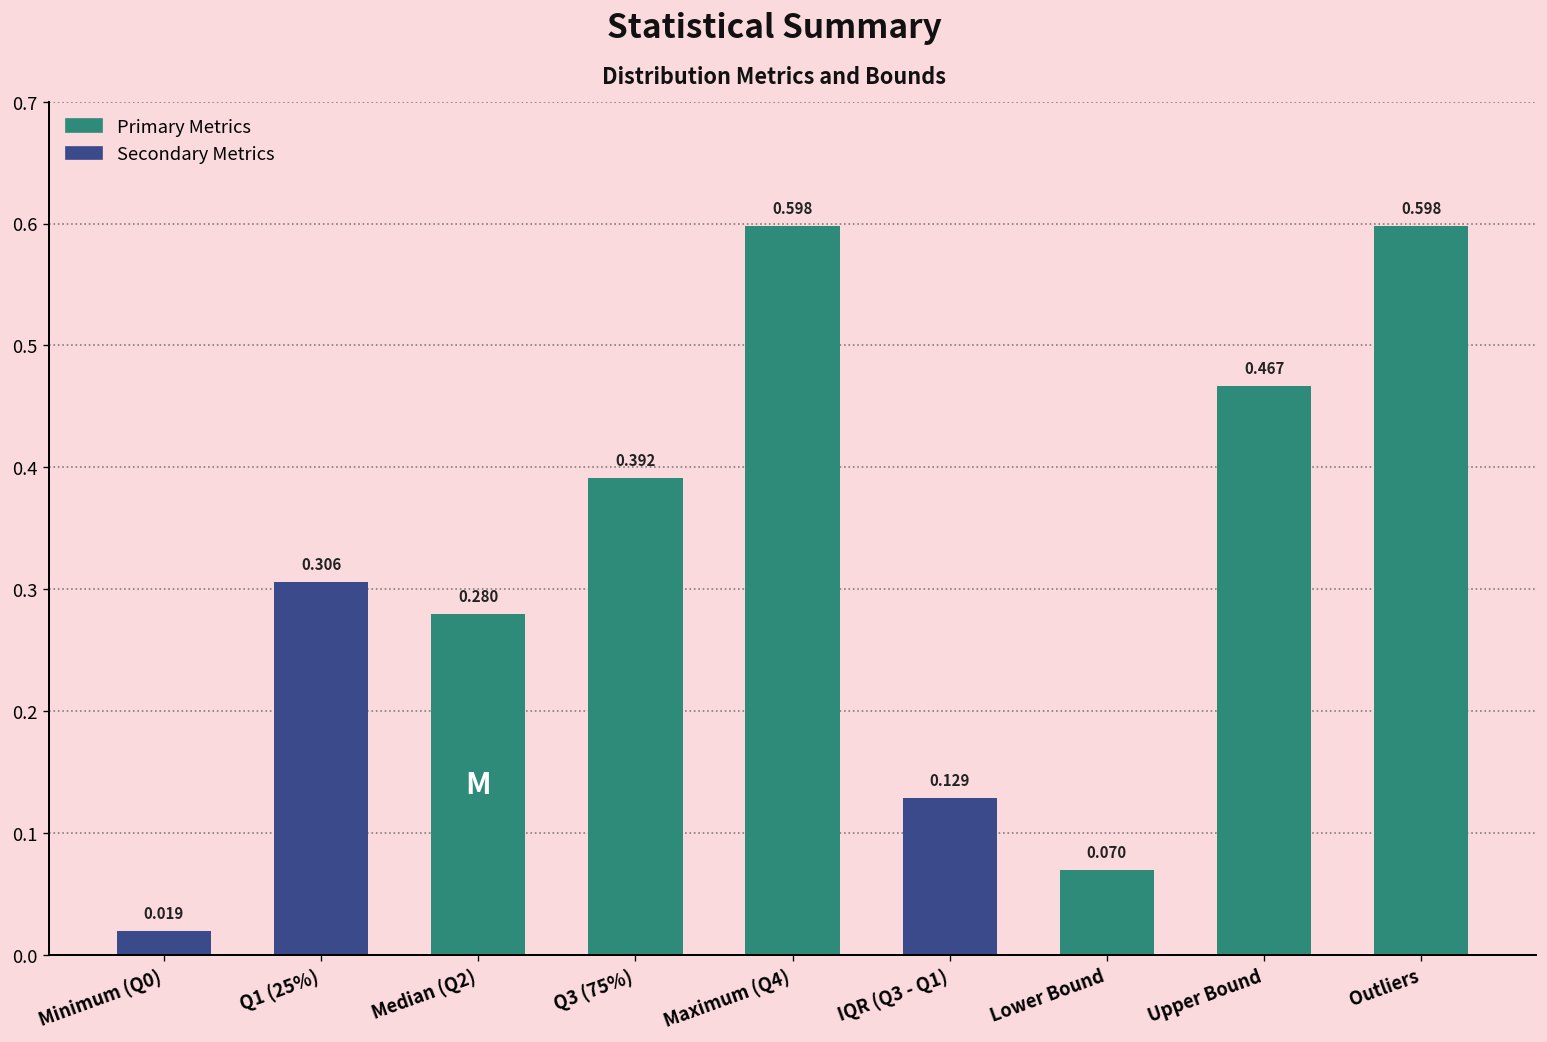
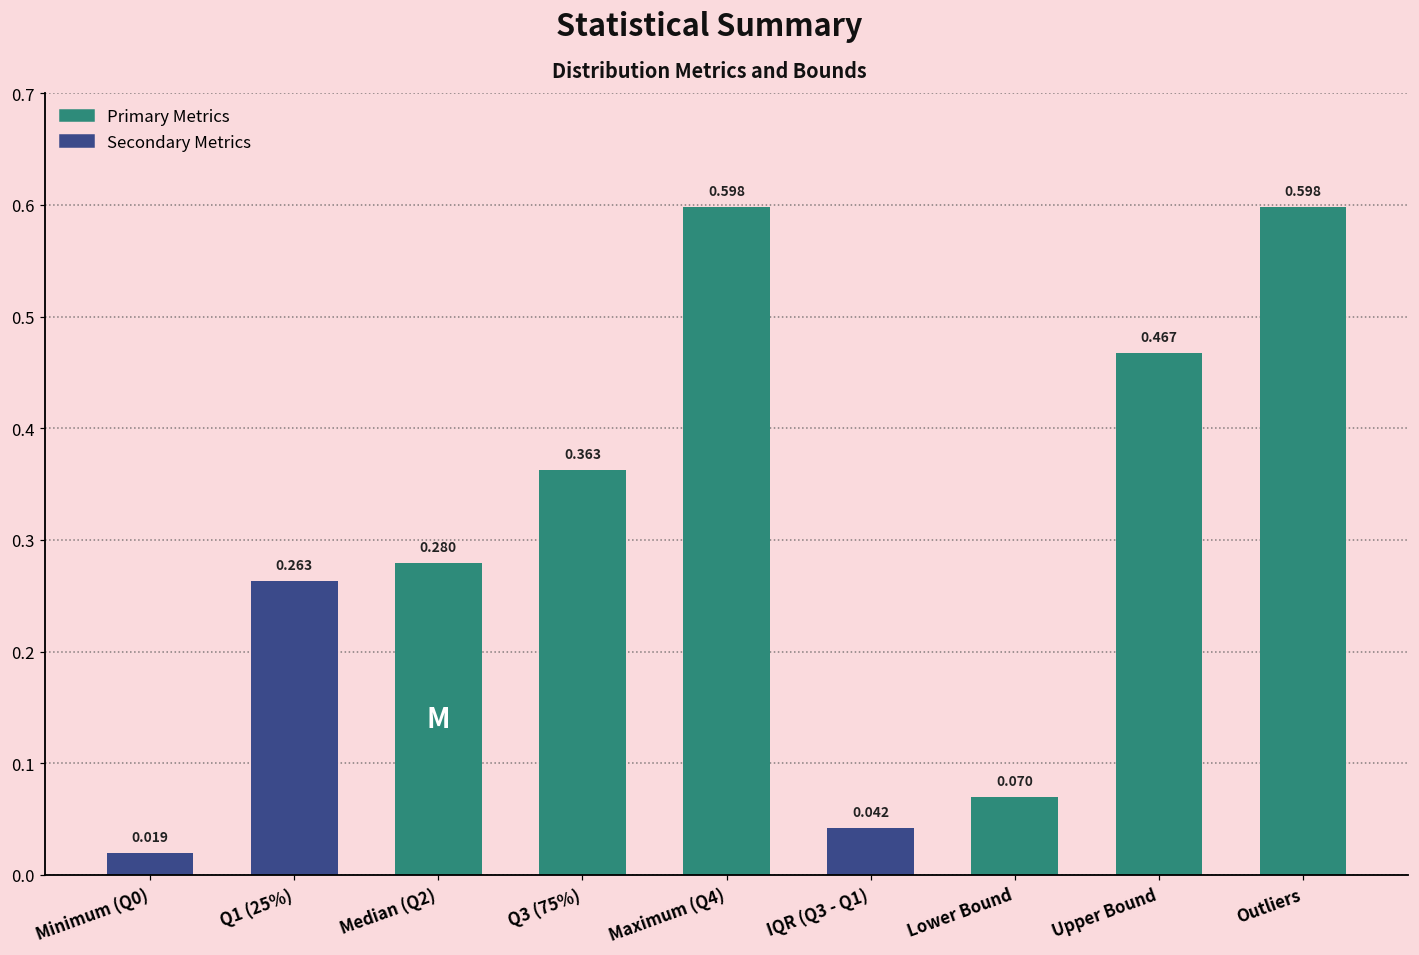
Q1 (25%): 0.306 -> 0.263
Q3 (75%): 0.392 -> 0.363
IQR (Q3 - Q1): 0.129 -> 0.042
